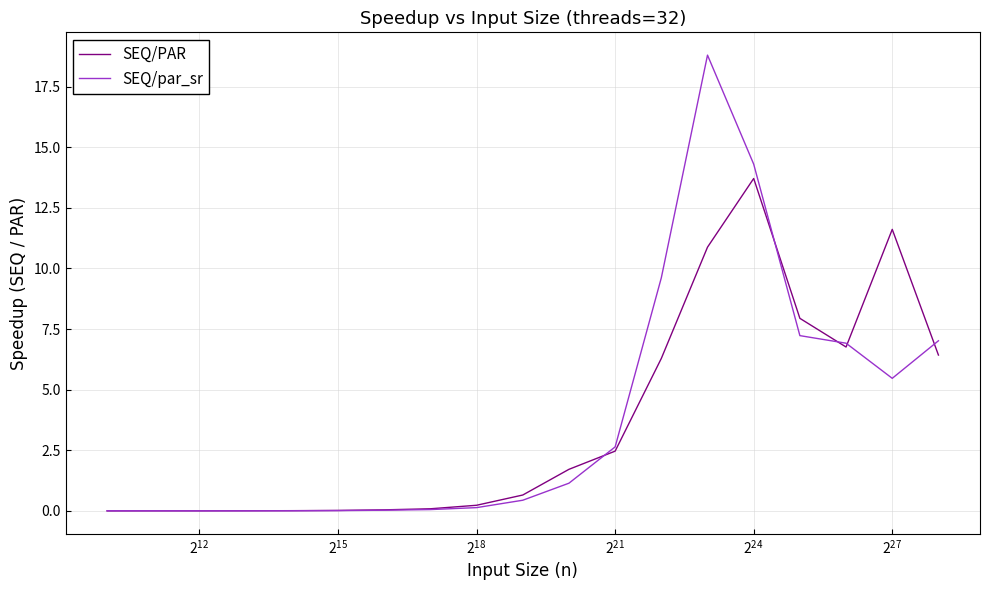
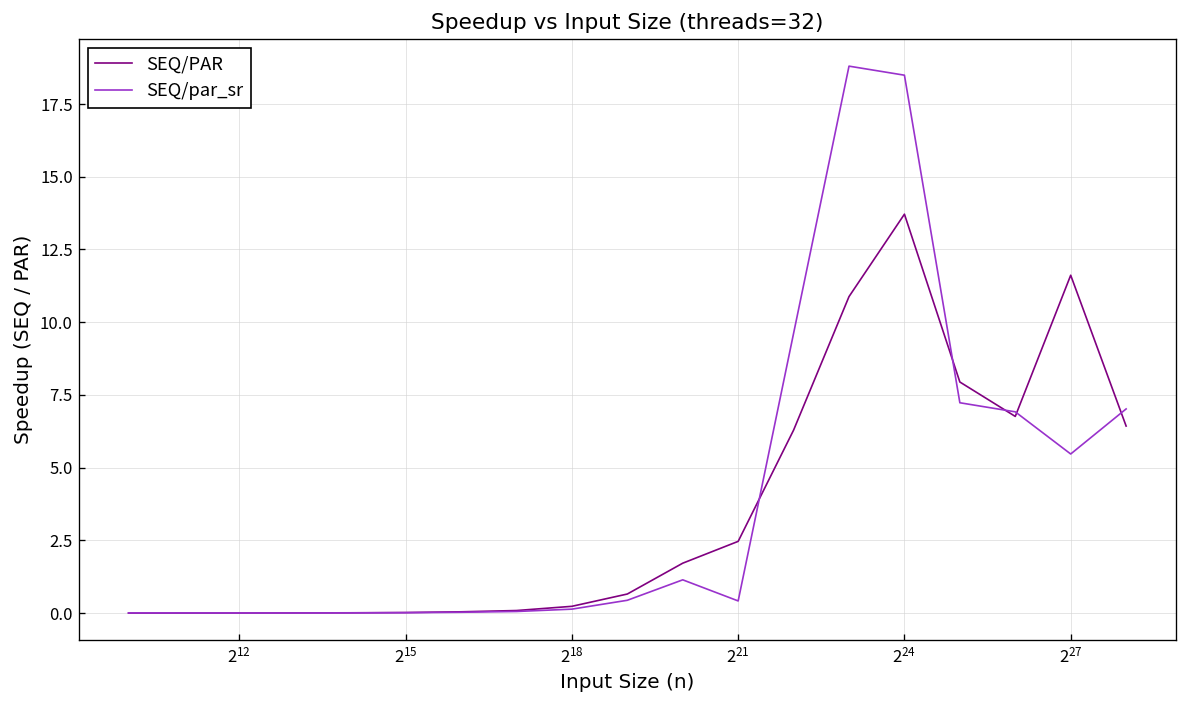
SEQ/par_sr, 2^21: 2.6 -> 0.4
SEQ/par_sr, 2^24: 14.3 -> 18.5
